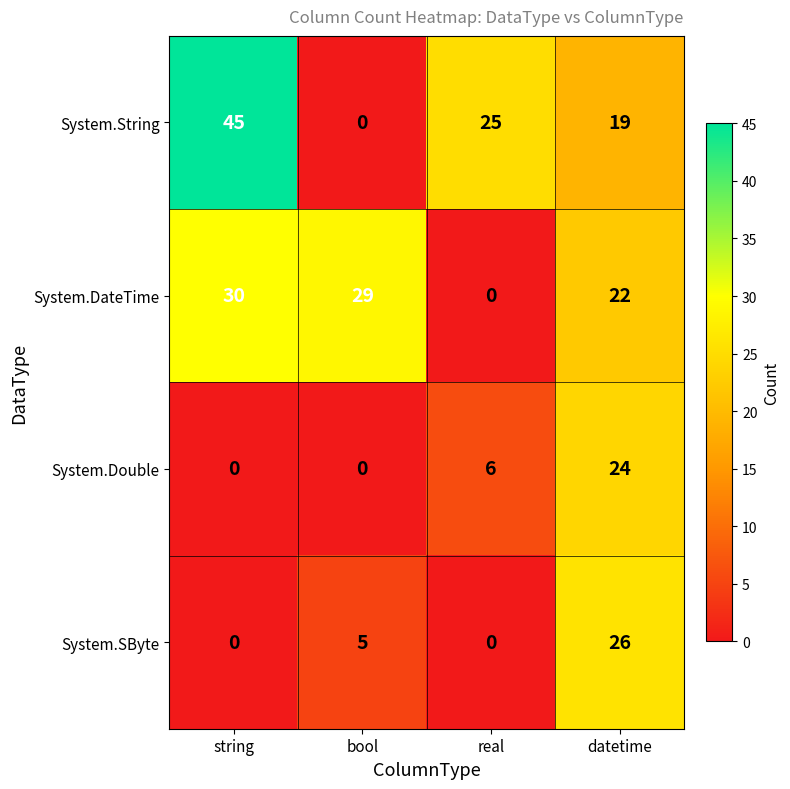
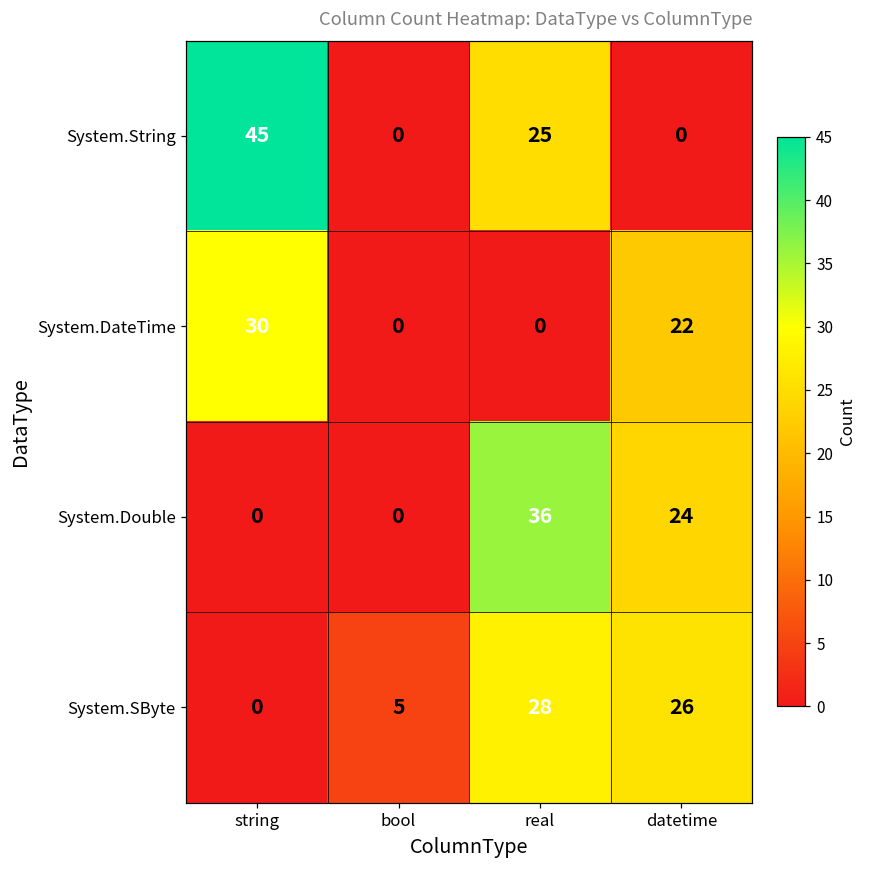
System.String, datetime: 19 -> 0
System.DateTime, bool: 29 -> 0
System.Double, real: 6 -> 36
System.SByte, real: 0 -> 28
